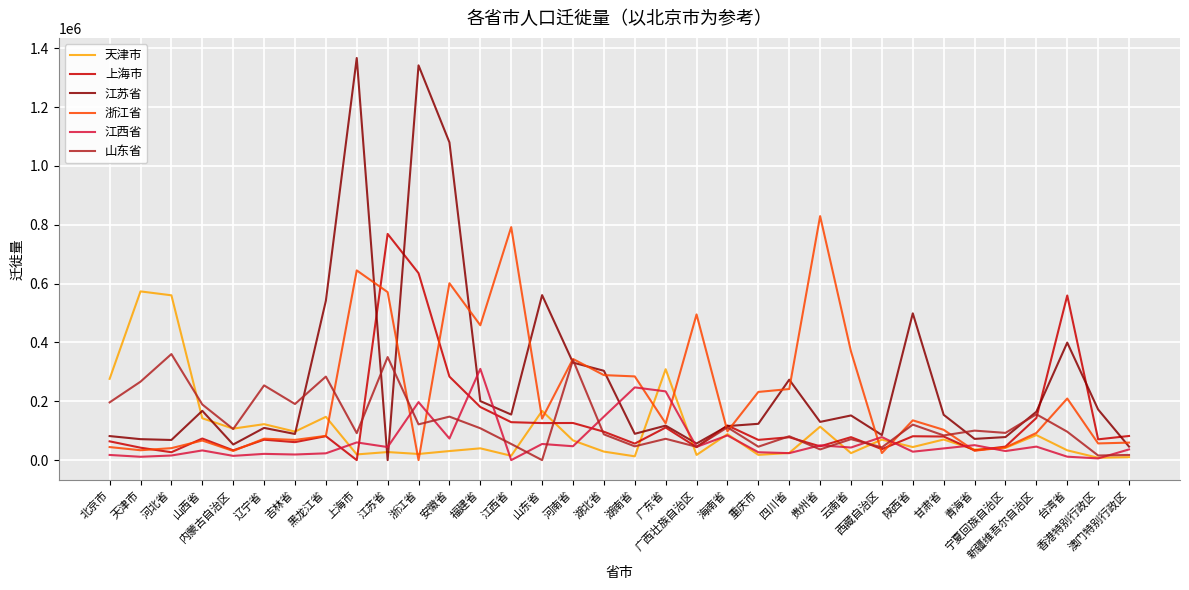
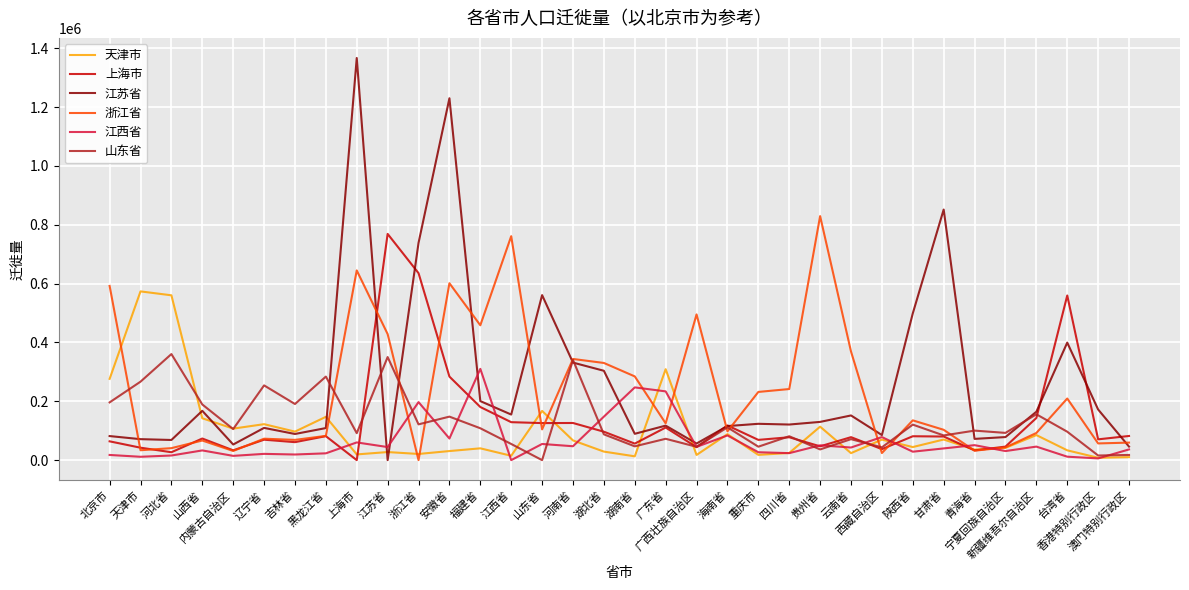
浙江省, 北京市: 40000 -> 590000
江苏省, 黑龙江省: 540000 -> 110000
浙江省, 江苏省: 570000 -> 430000
江苏省, 浙江省: 1340000 -> 740000
江苏省, 安徽省: 1080000 -> 1230000
浙江省, 江西省: 790000 -> 760000
浙江省, 山东省: 140000 -> 100000
浙江省, 湖北省: 290000 -> 330000
江苏省, 四川省: 270000 -> 120000
江苏省, 甘肃省: 150000 -> 850000
